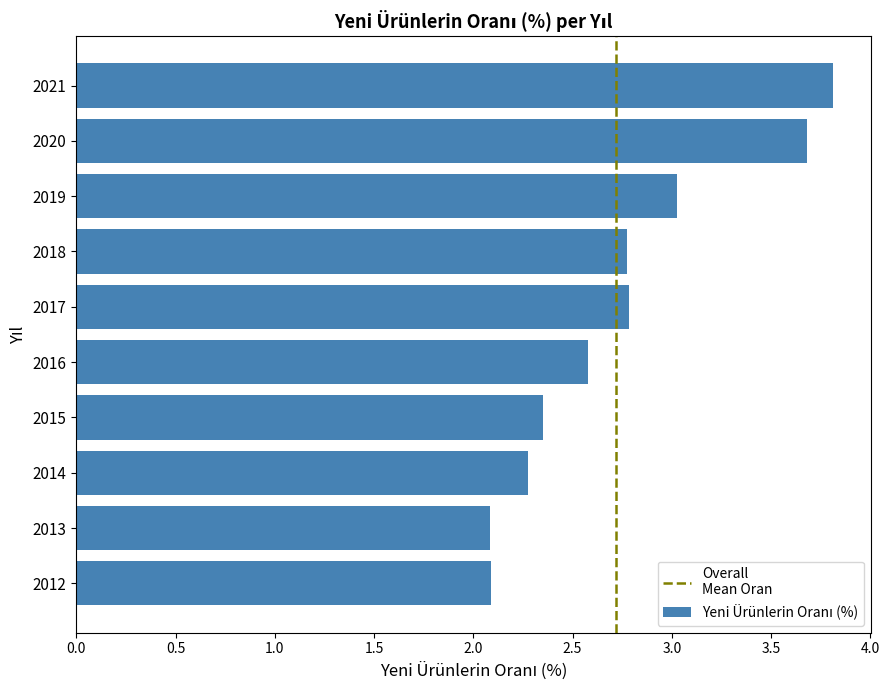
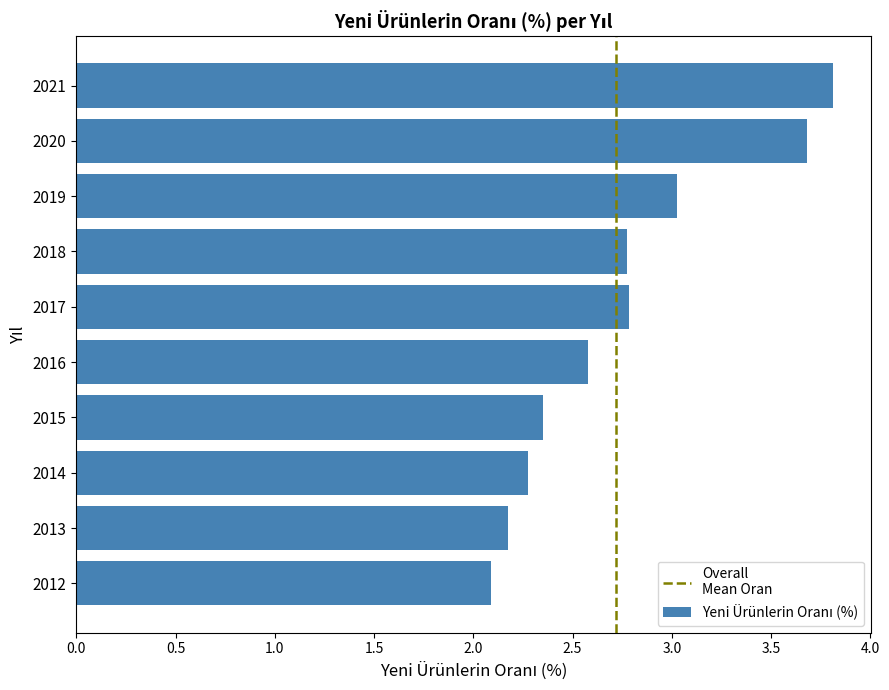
2013: 2.08 -> 2.18
